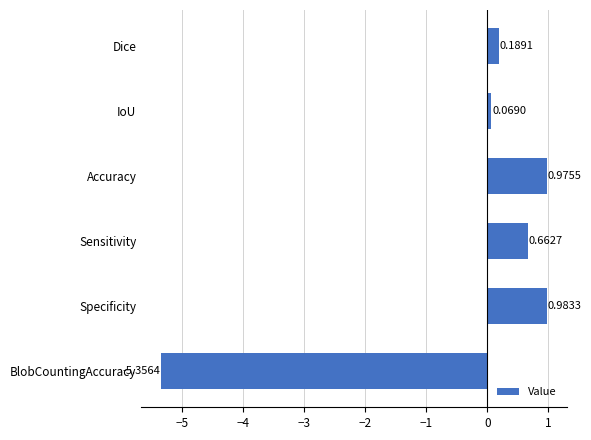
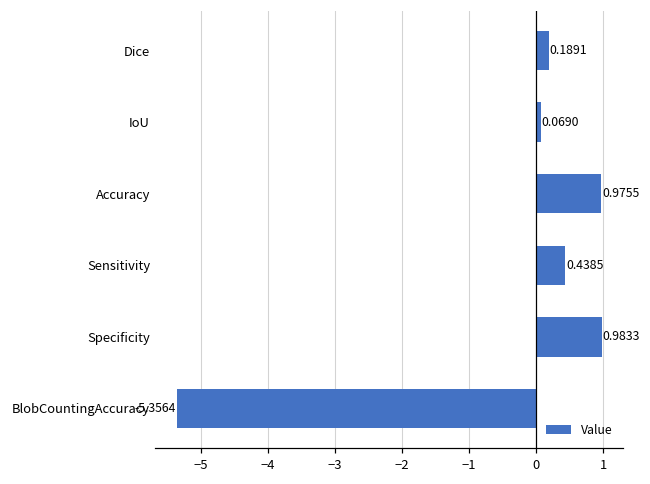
Sensitivity: 0.6627 -> 0.4385
